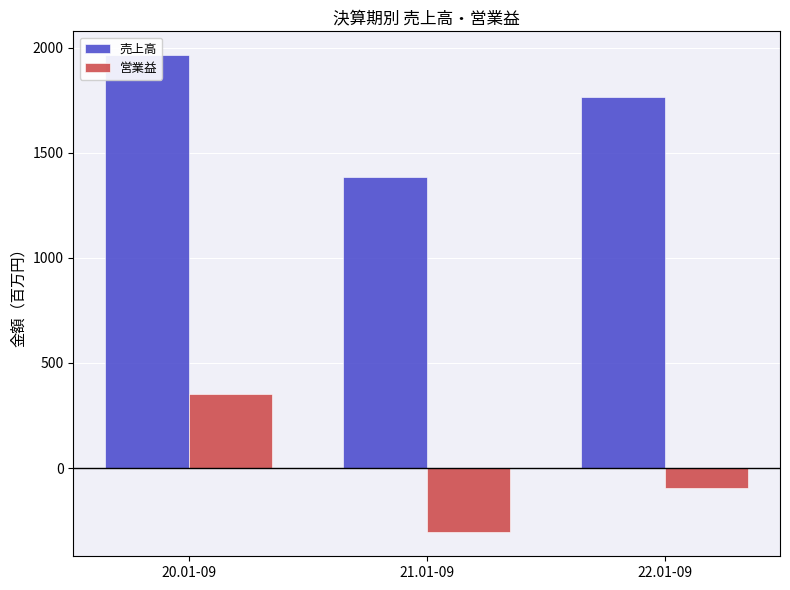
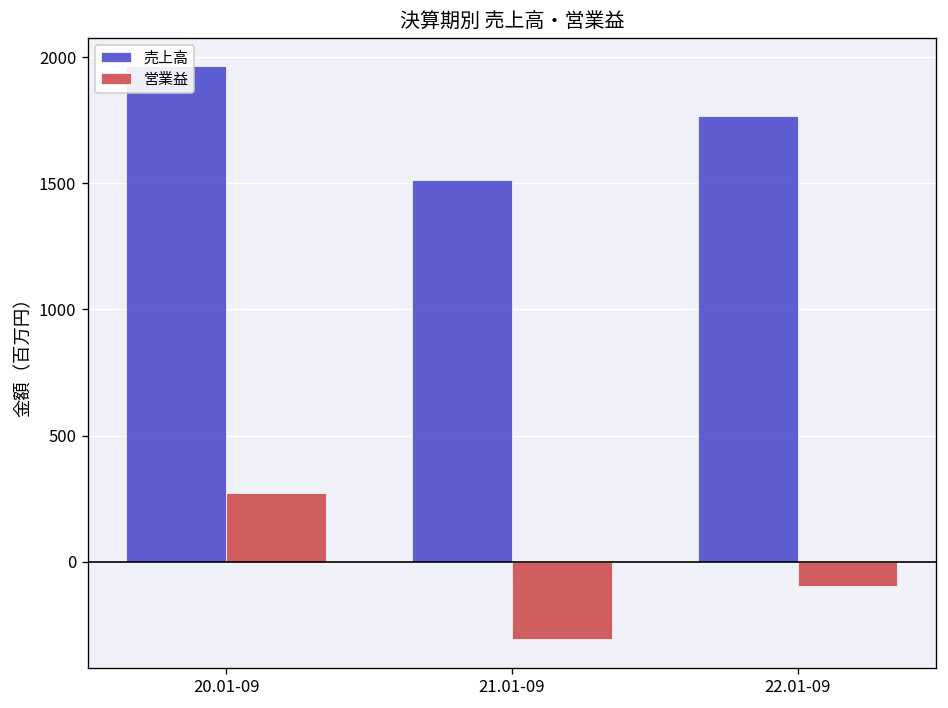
営業益, 20.01-09: 350 -> 270
売上高, 21.01-09: 1380 -> 1510
